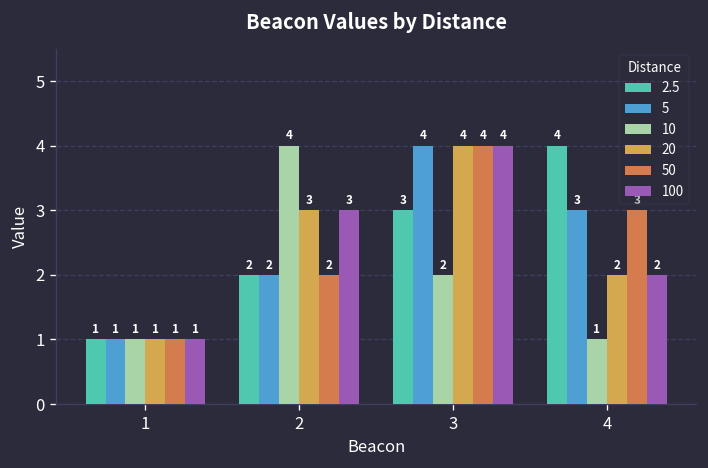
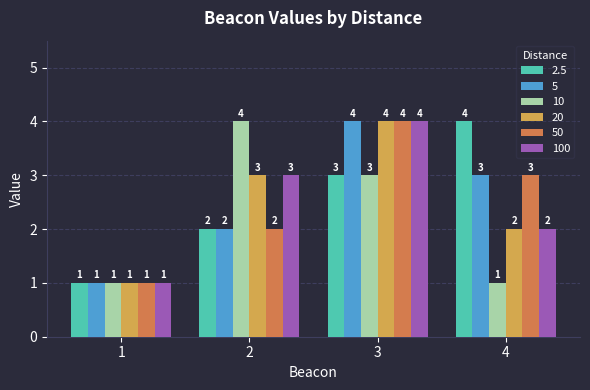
10, 3: 2 -> 3
